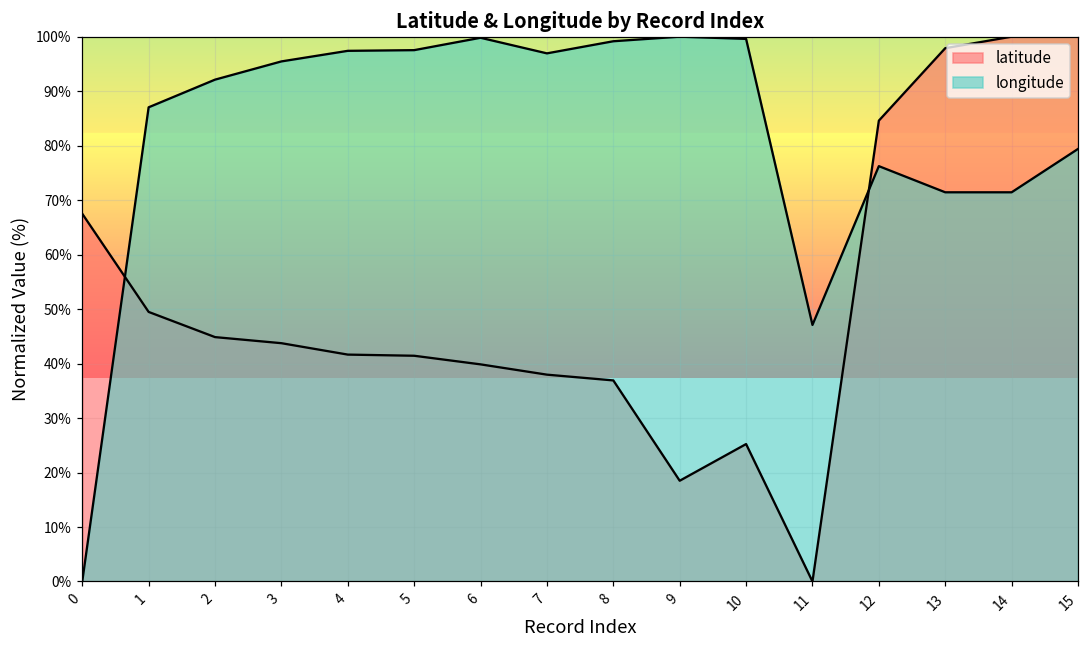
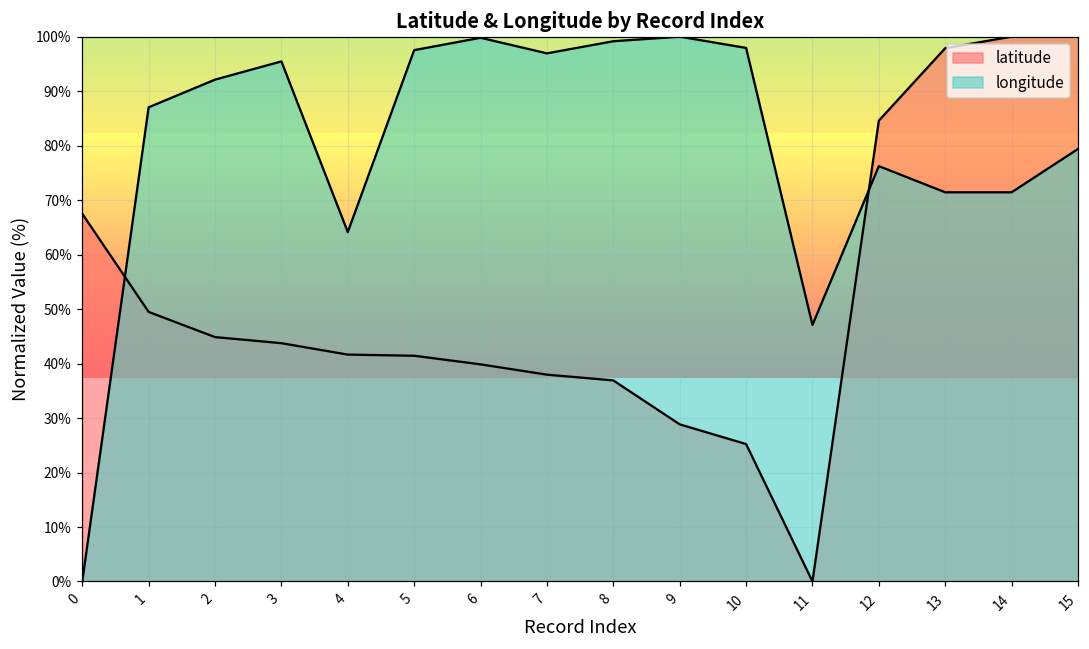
longitude, 4: 97% -> 64%
latitude, 9: 18% -> 29%
longitude, 10: 100% -> 98%
